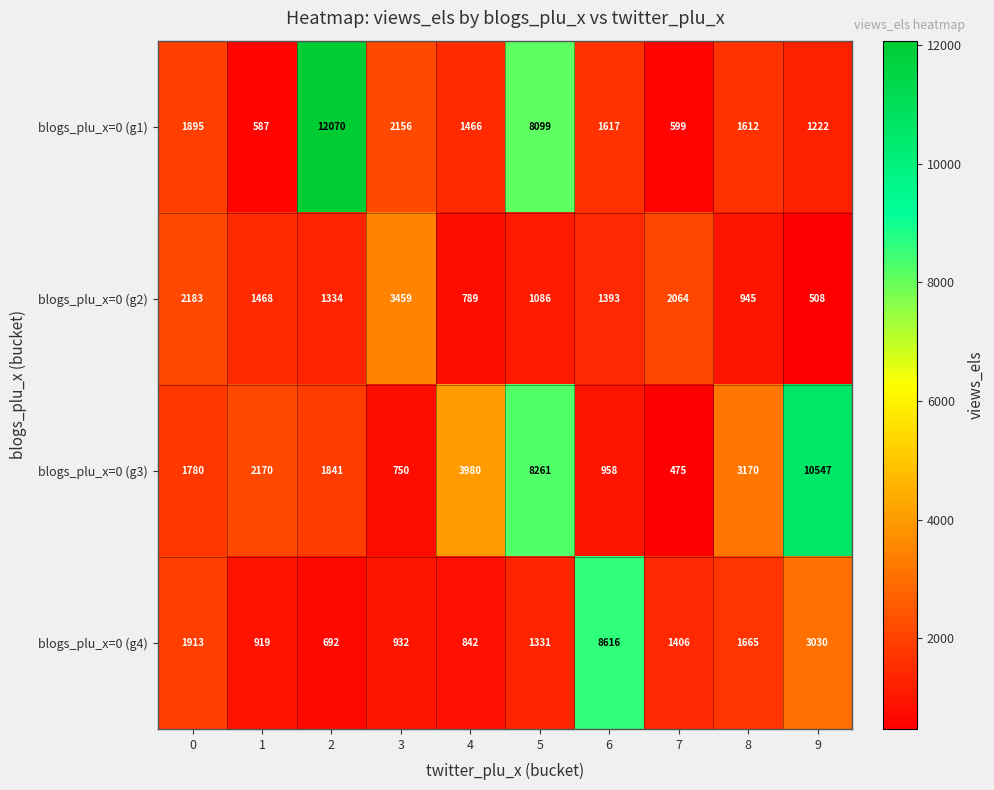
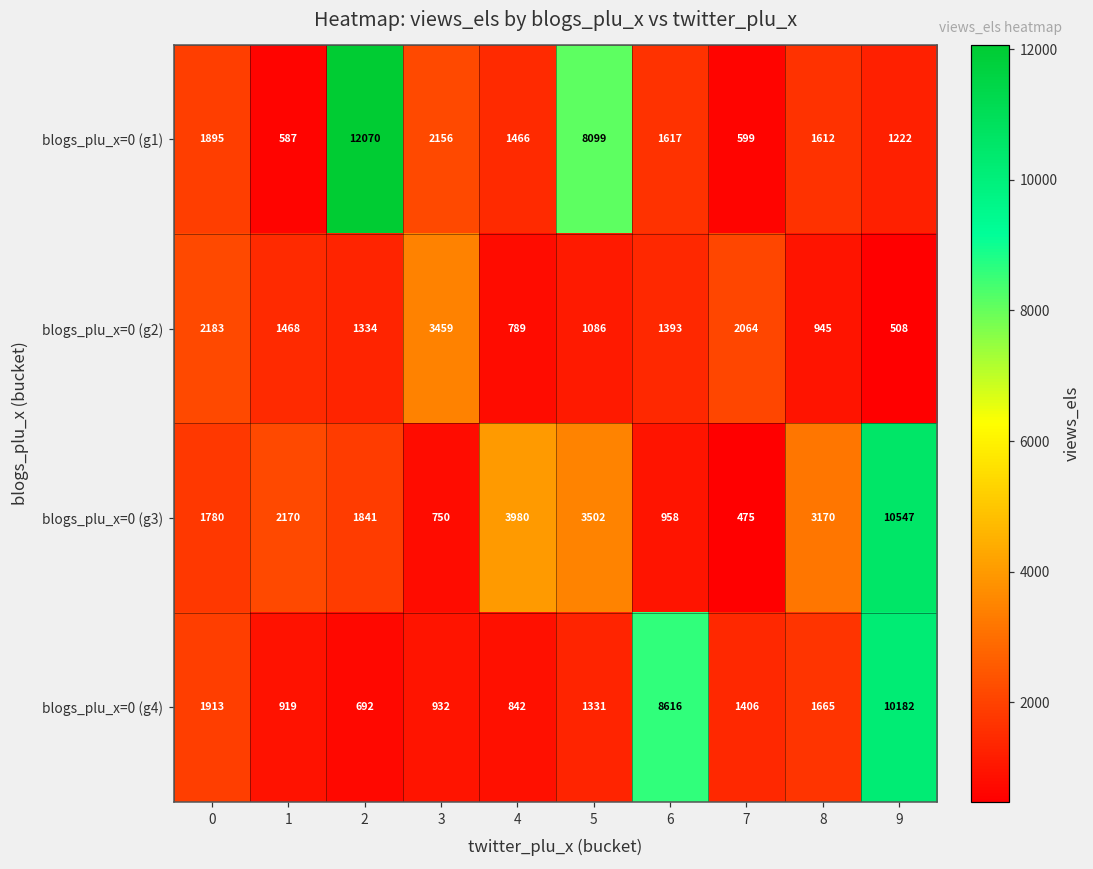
blogs_plu_x=0 (g3), 5: 8261 -> 3502
blogs_plu_x=0 (g4), 9: 3030 -> 10182
